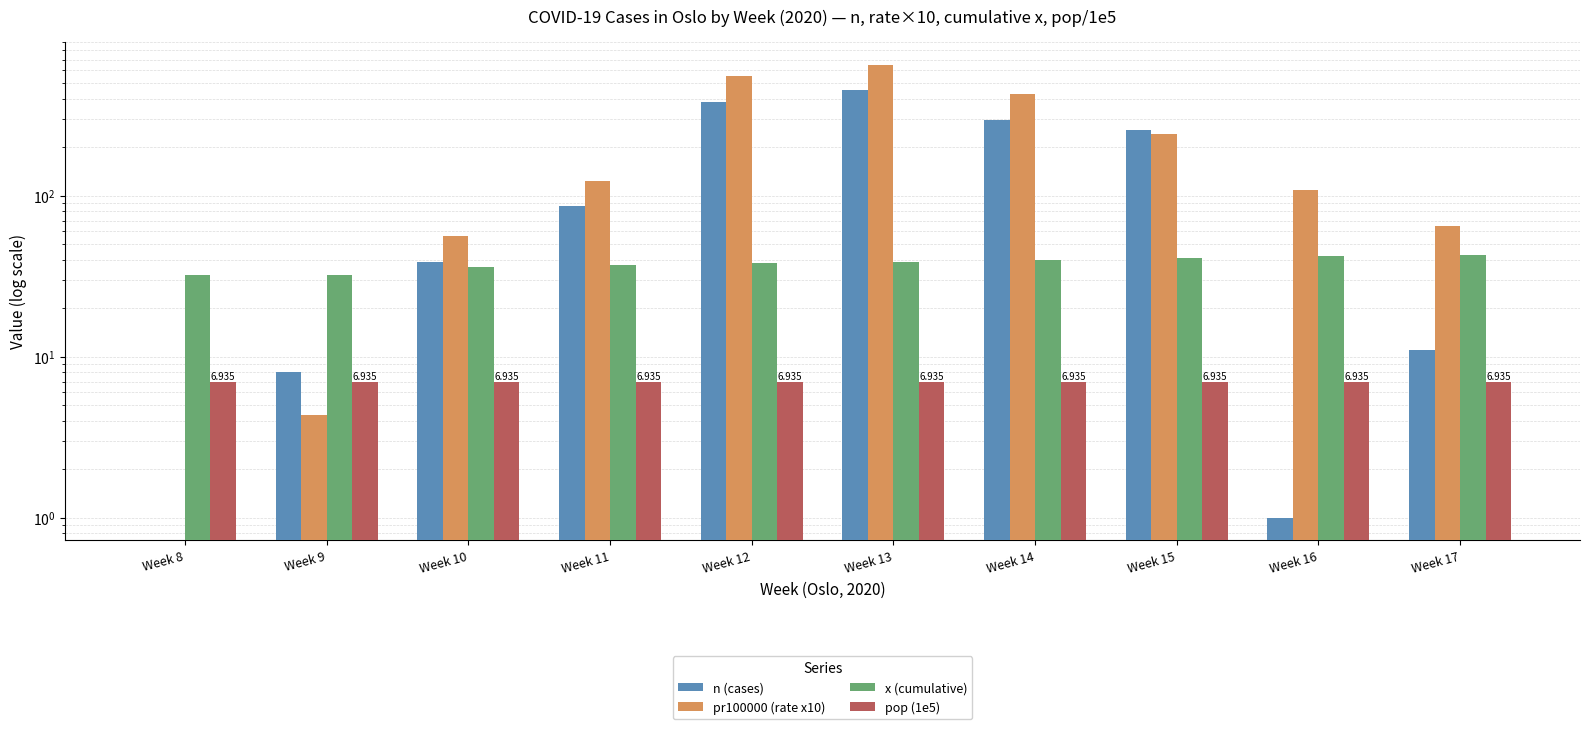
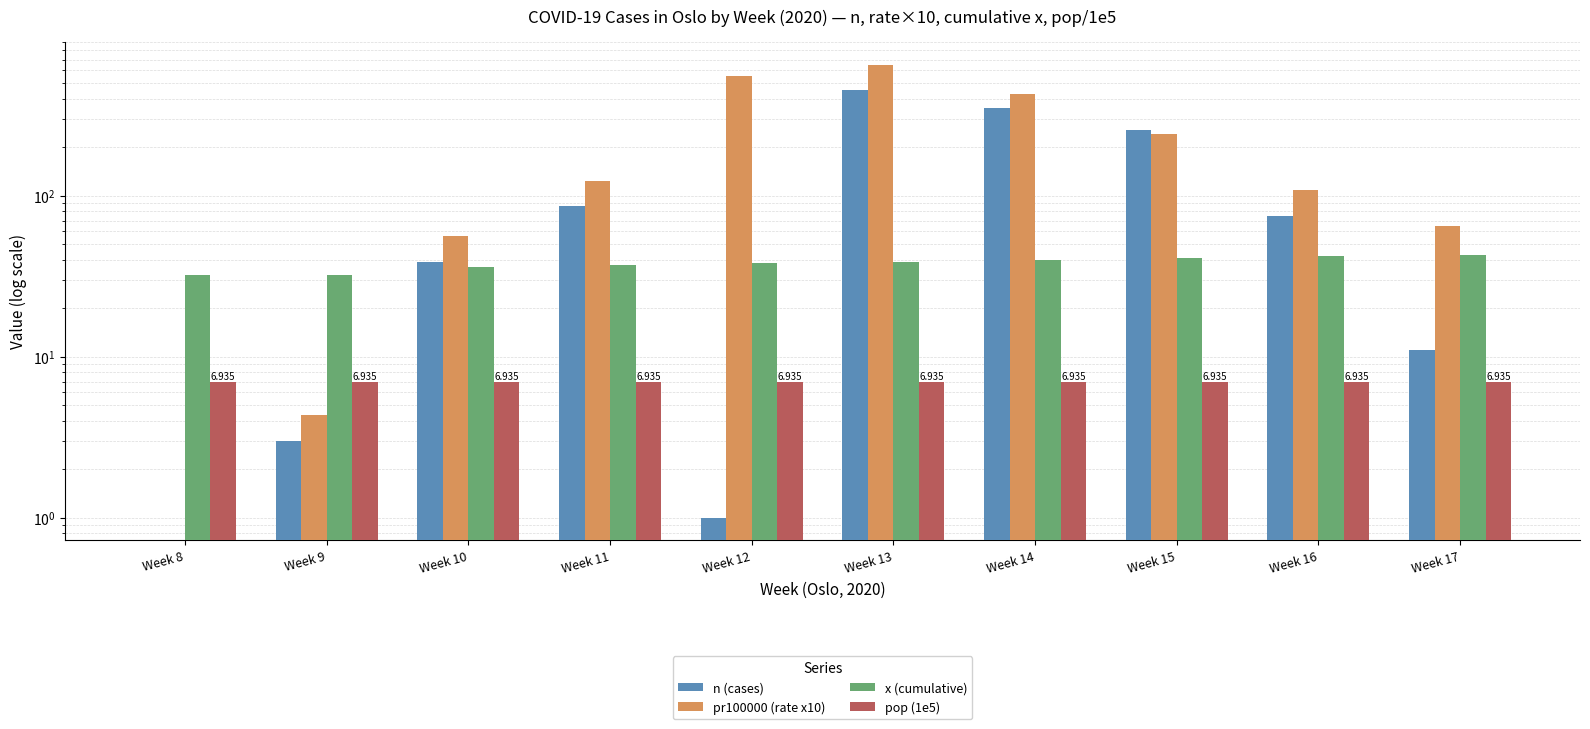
n (cases), Week 9: 8 -> 3
n (cases), Week 12: 380 -> 1
n (cases), Week 14: 300 -> 350
n (cases), Week 16: 1 -> 80
